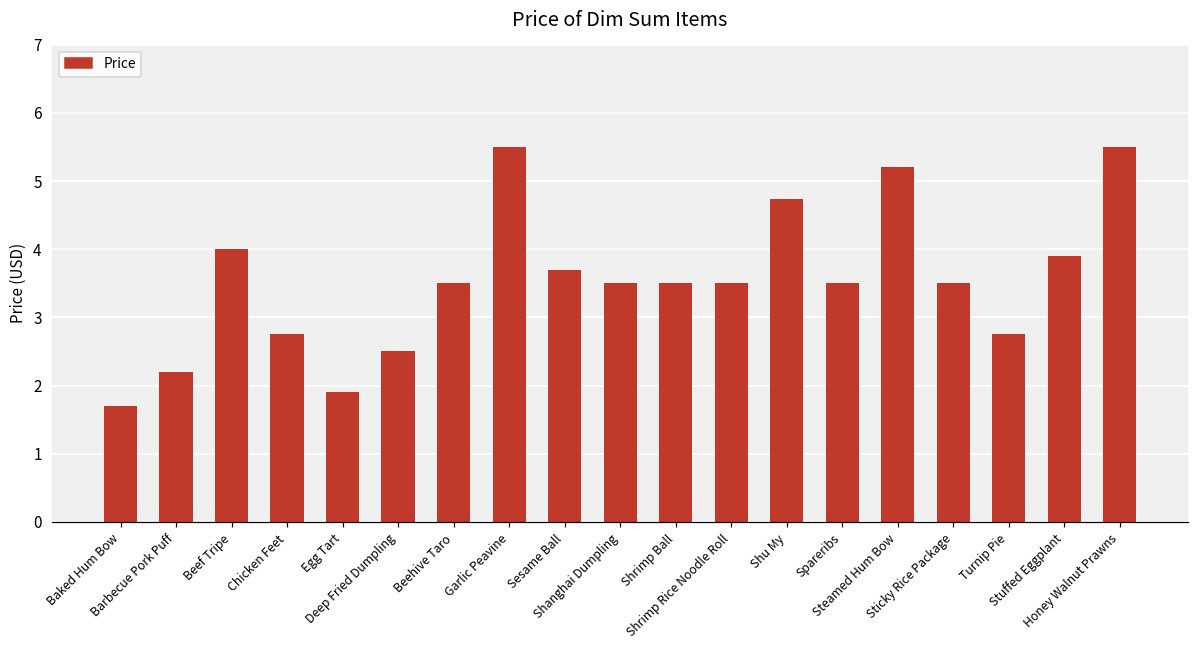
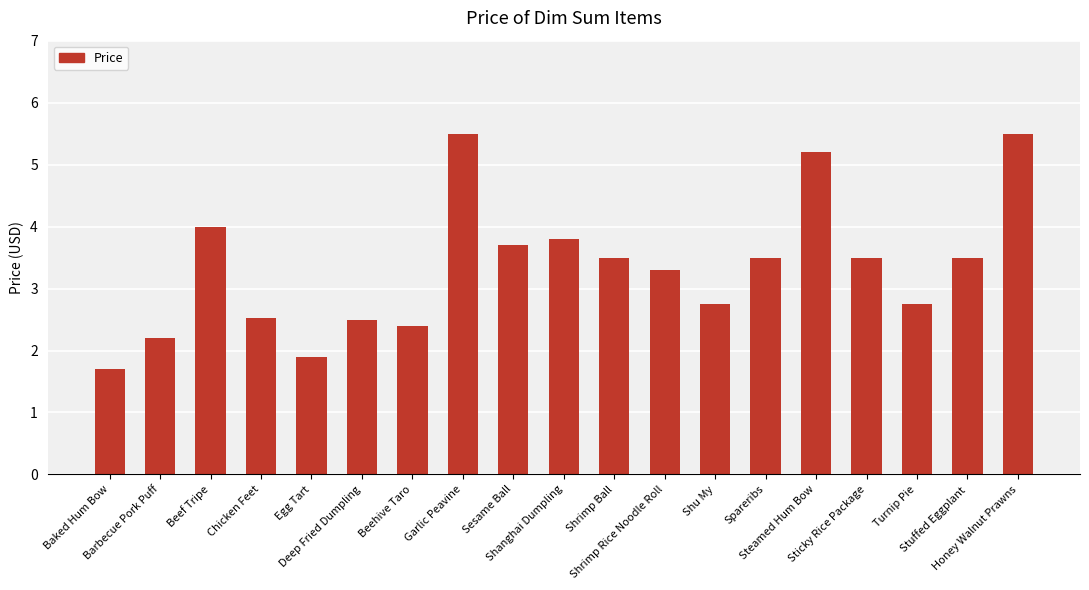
Chicken Feet: 2.8 -> 2.5
Beehive Taro: 3.5 -> 2.4
Shanghai Dumpling: 3.5 -> 3.8
Shrimp Rice Noodle Roll: 3.5 -> 3.3
Shu My: 4.7 -> 2.8
Stuffed Eggplant: 3.9 -> 3.5
